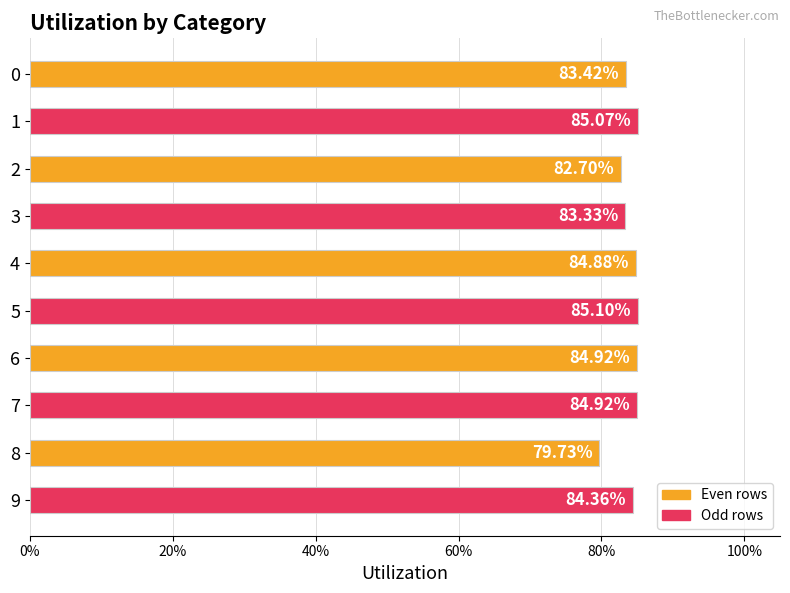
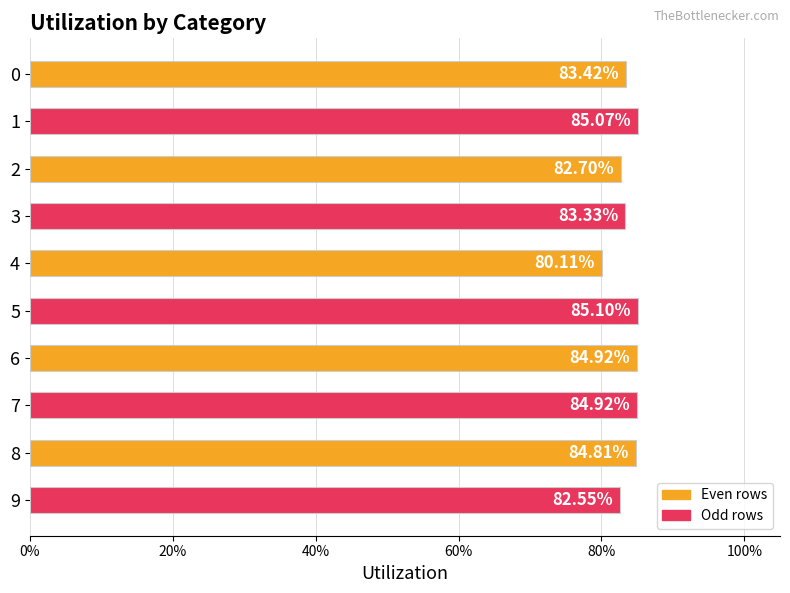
4: 84.88% -> 80.11%
8: 79.73% -> 84.81%
9: 84.36% -> 82.55%
